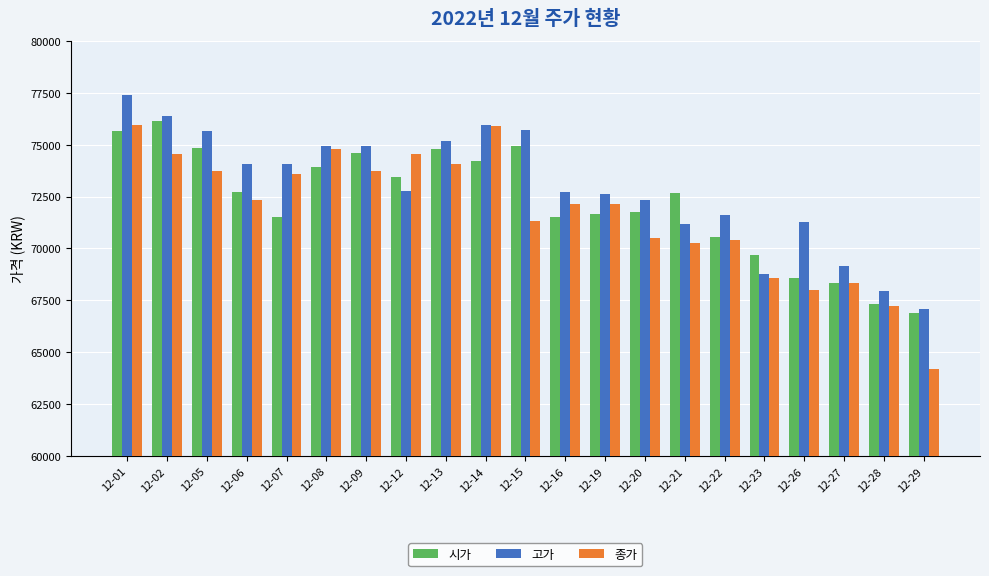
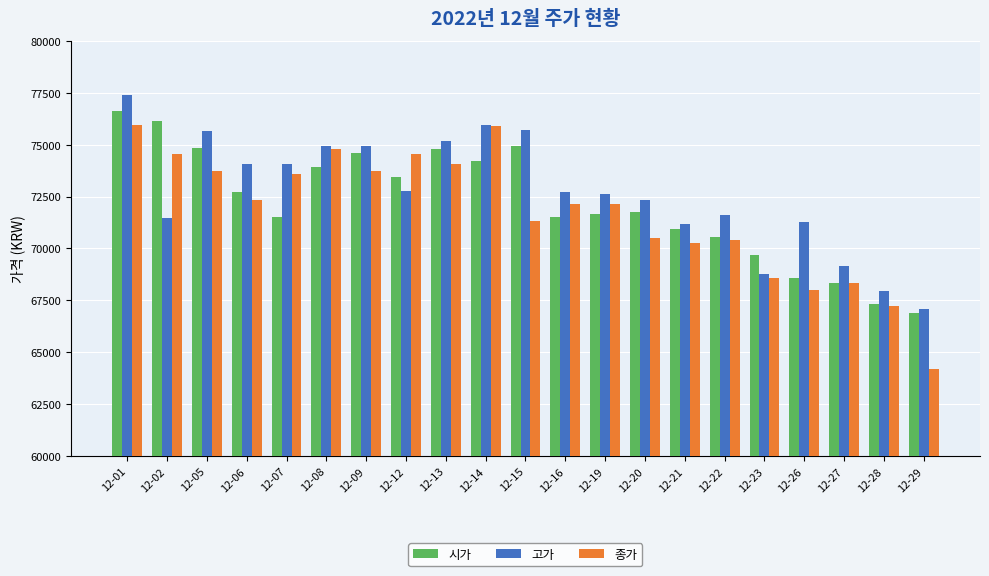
시가, 12-01: 75600 -> 76600
고가, 12-02: 76400 -> 71500
시가, 12-21: 72700 -> 71000
